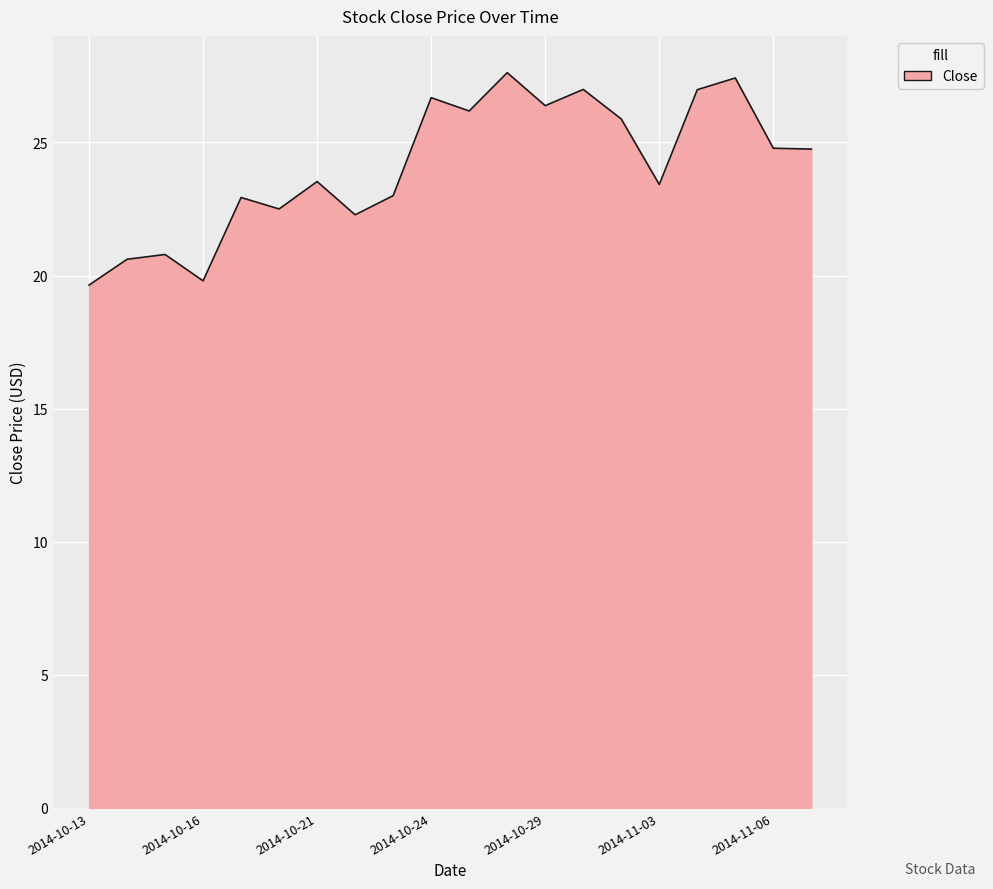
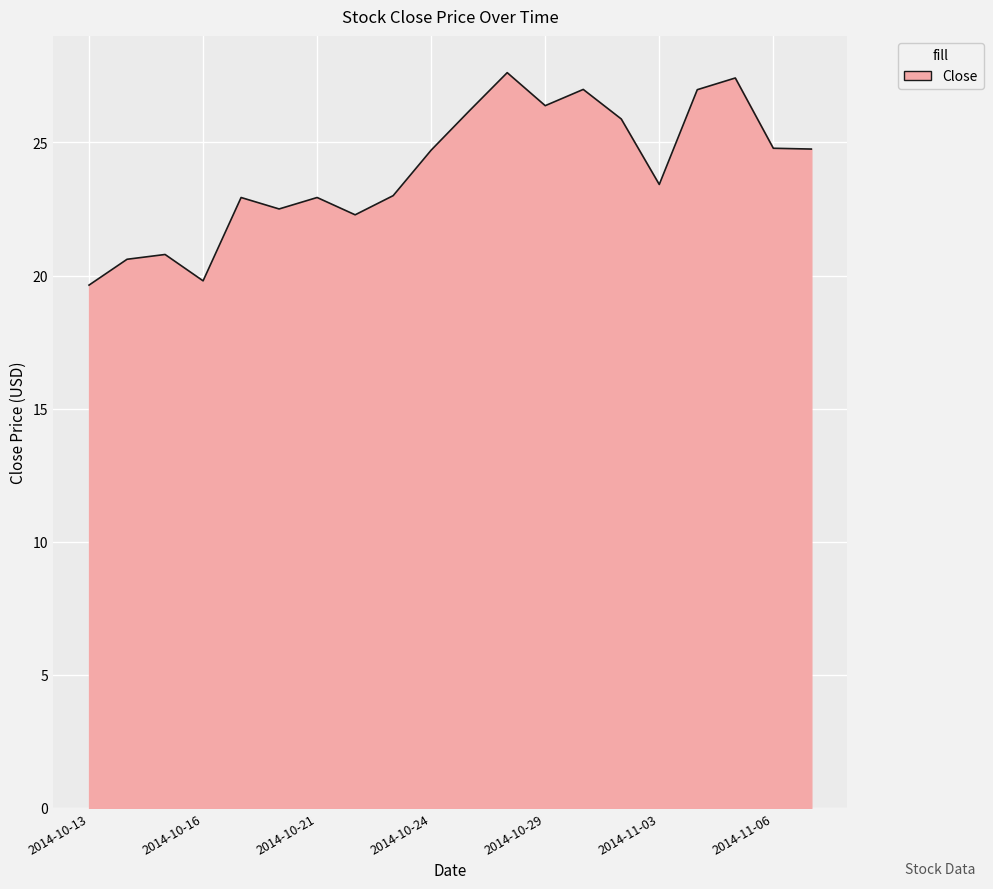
2014-10-21: 23.5 -> 22.9
2014-10-24: 26.7 -> 24.7
